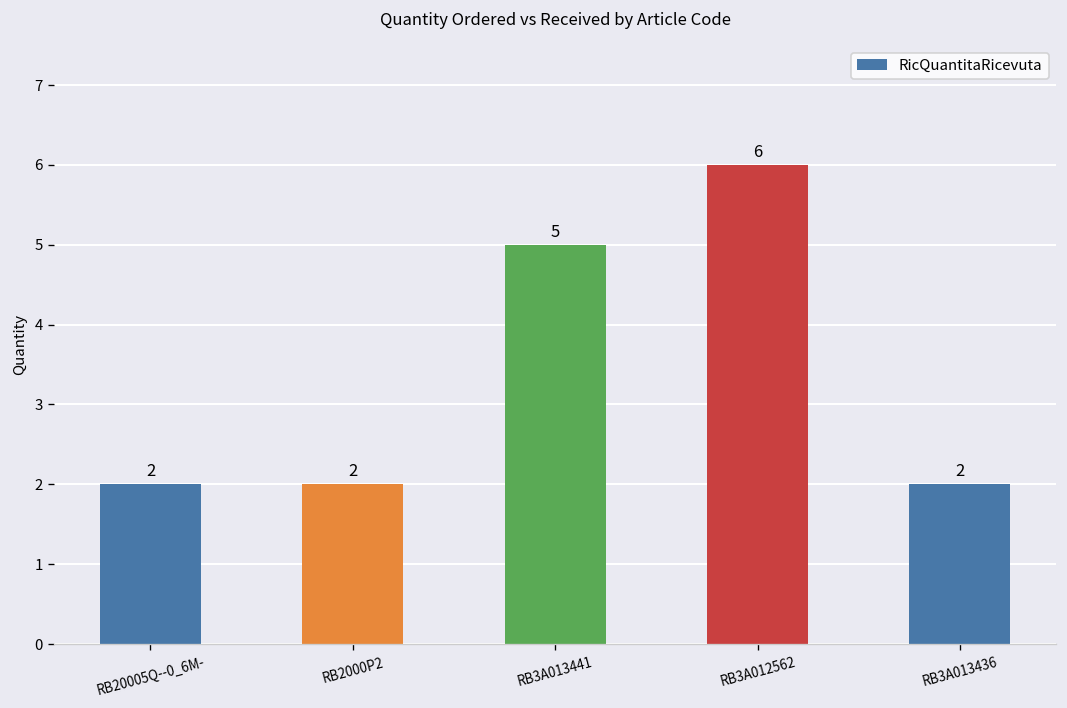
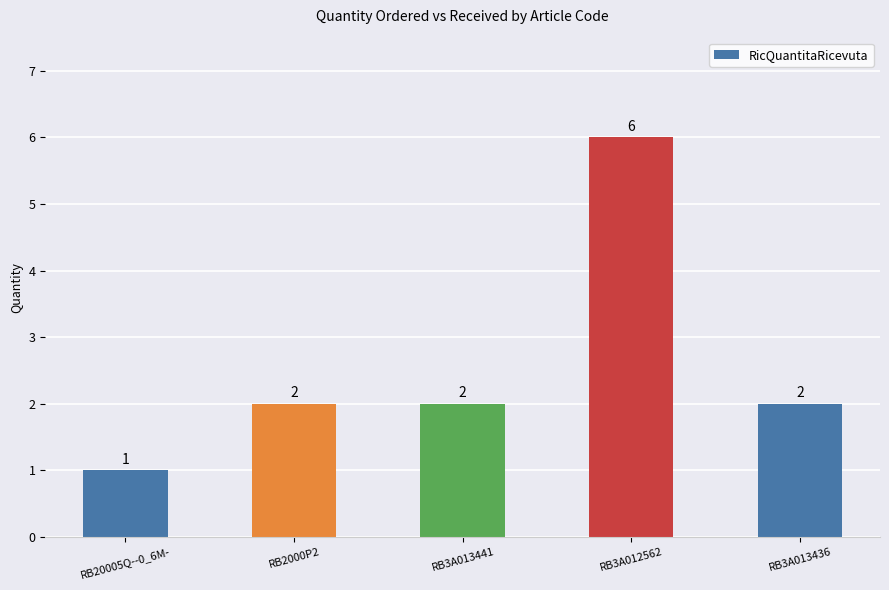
RB20005Q--0_6M-: 2 -> 1
RB3A013441: 5 -> 2
